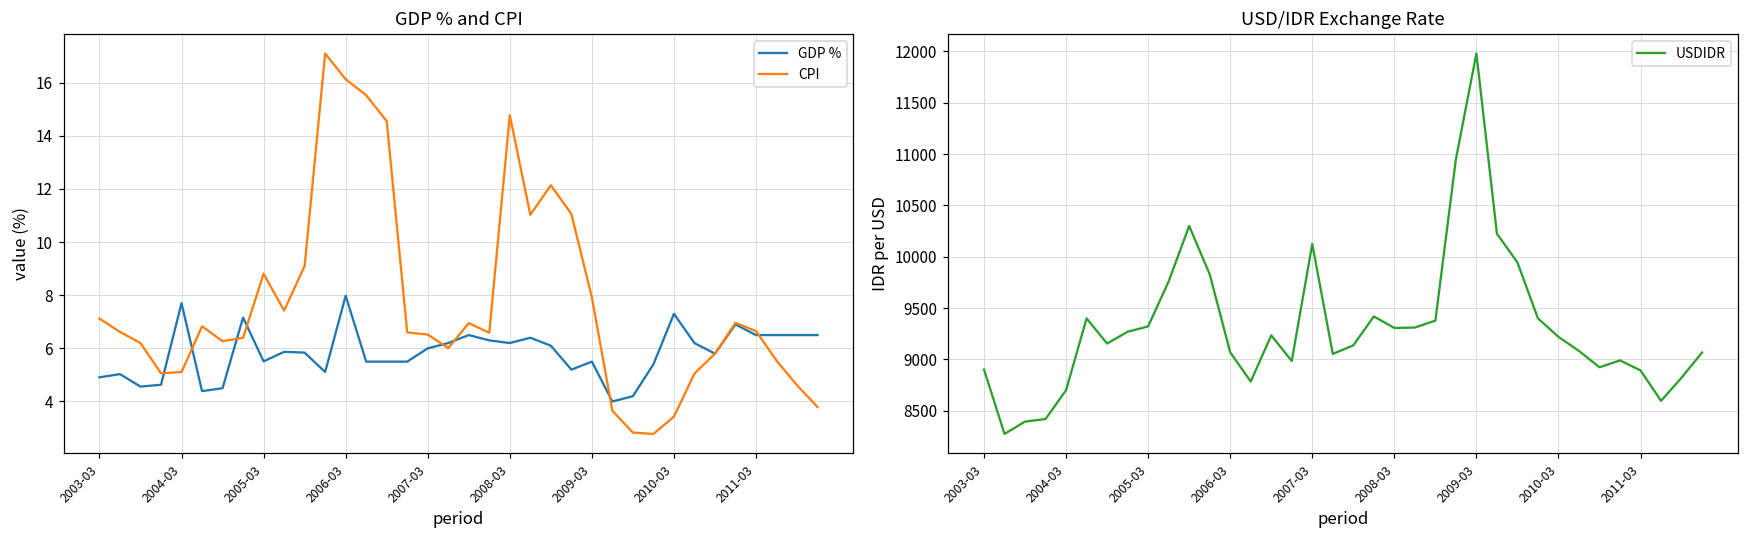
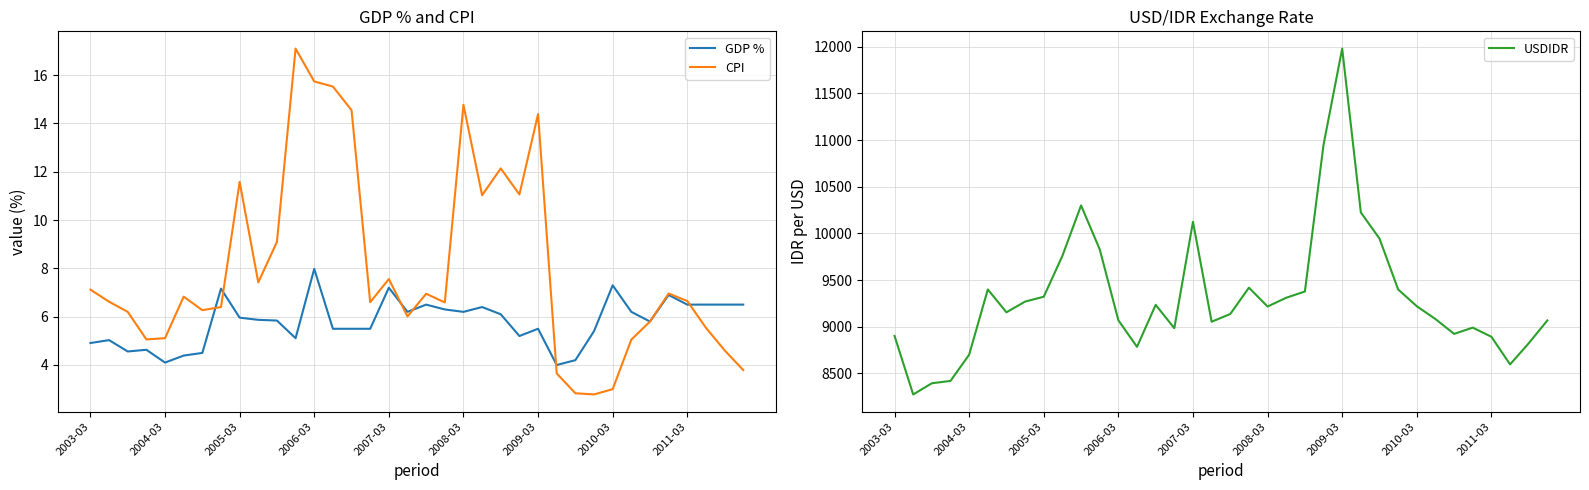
GDP % and CPI, GDP %, 2004-03: 7.7 -> 4.1
GDP % and CPI, GDP %, 2005-03: 5.5 -> 6.0
GDP % and CPI, CPI, 2005-03: 8.8 -> 11.6
GDP % and CPI, CPI, 2006-03: 16.1 -> 15.7
GDP % and CPI, GDP %, 2007-03: 6.0 -> 7.2
GDP % and CPI, CPI, 2007-03: 6.5 -> 7.6
GDP % and CPI, CPI, 2009-03: 7.9 -> 14.4
GDP % and CPI, CPI, 2010-03: 3.4 -> 3.0
USD/IDR Exchange Rate, 2008-03: 9300 -> 9200
